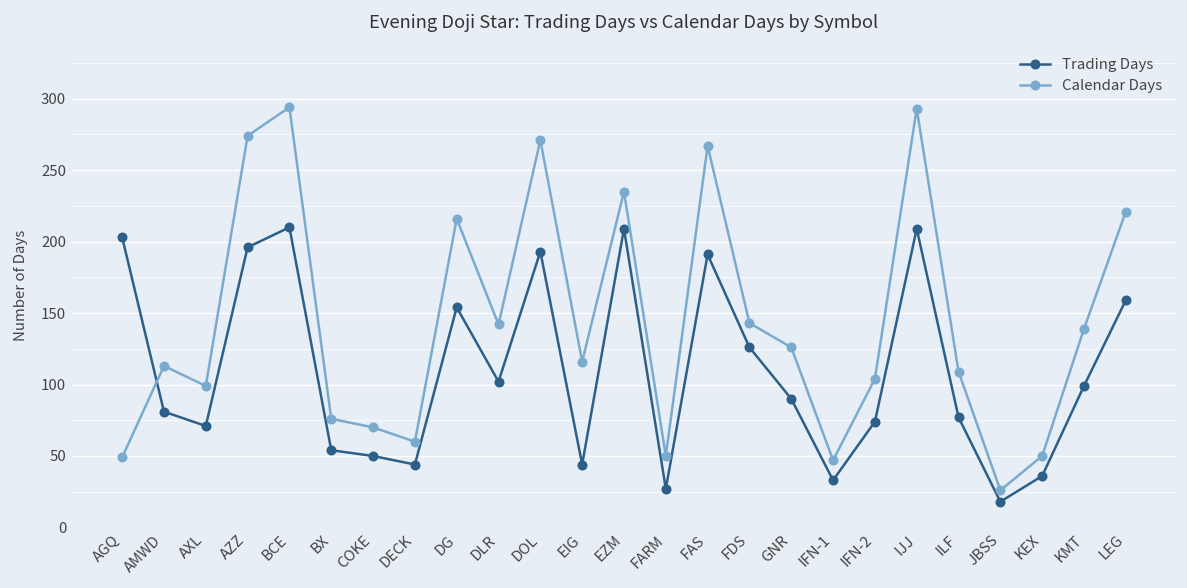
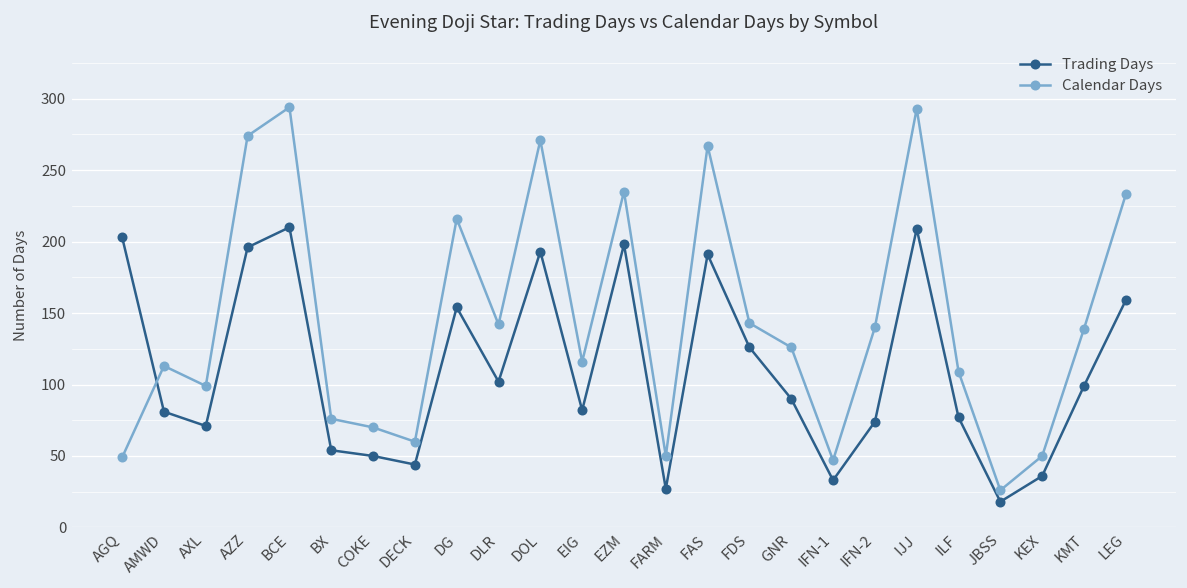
Trading Days, EIG: 44 -> 82
Trading Days, EZM: 209 -> 198
Calendar Days, IFN-2: 104 -> 140
Calendar Days, LEG: 221 -> 233
